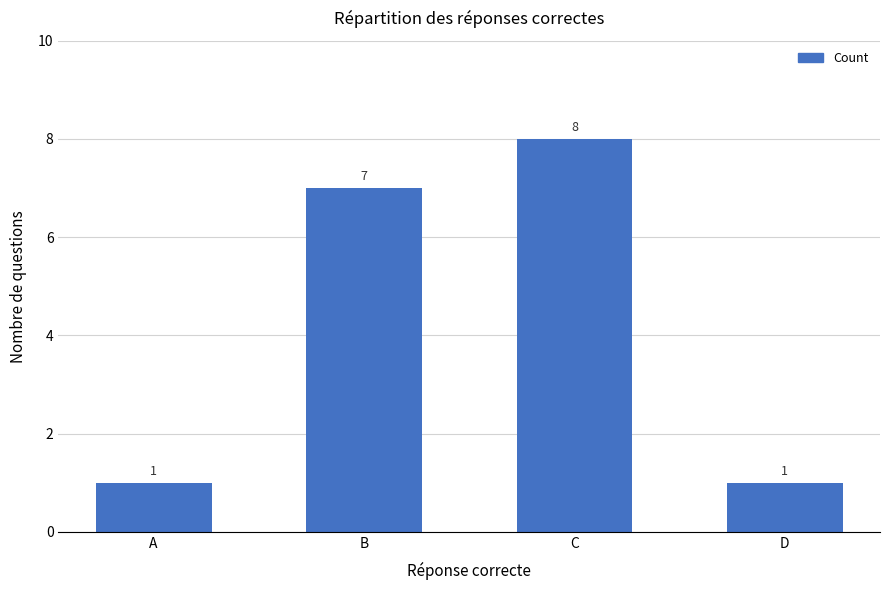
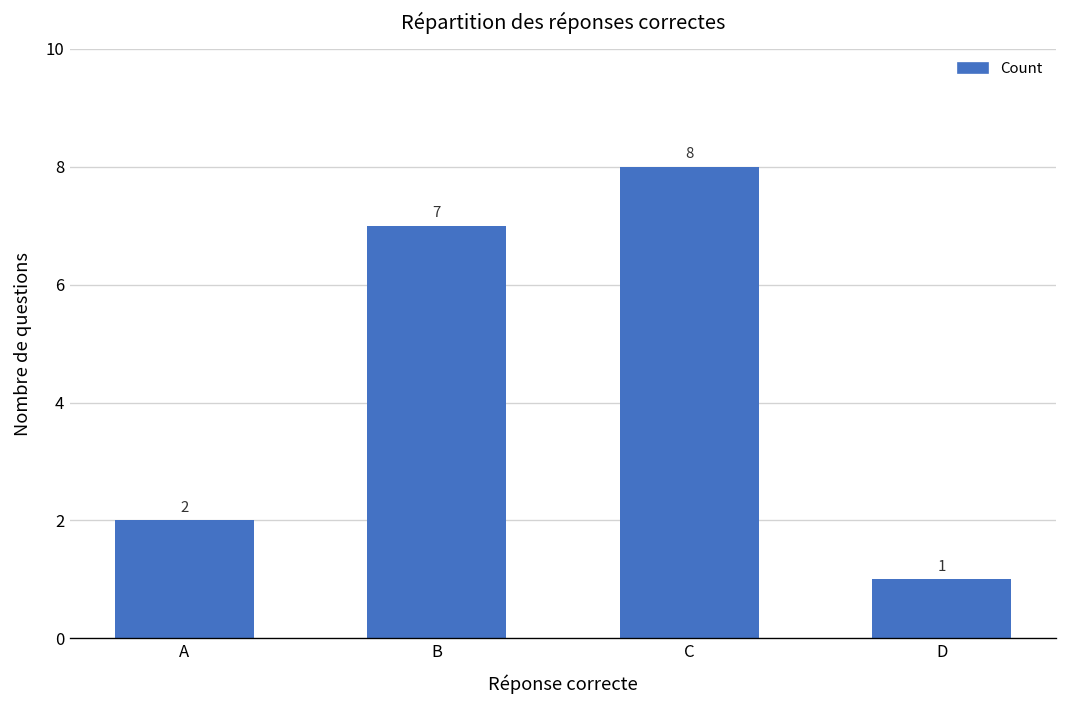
A: 1 -> 2
